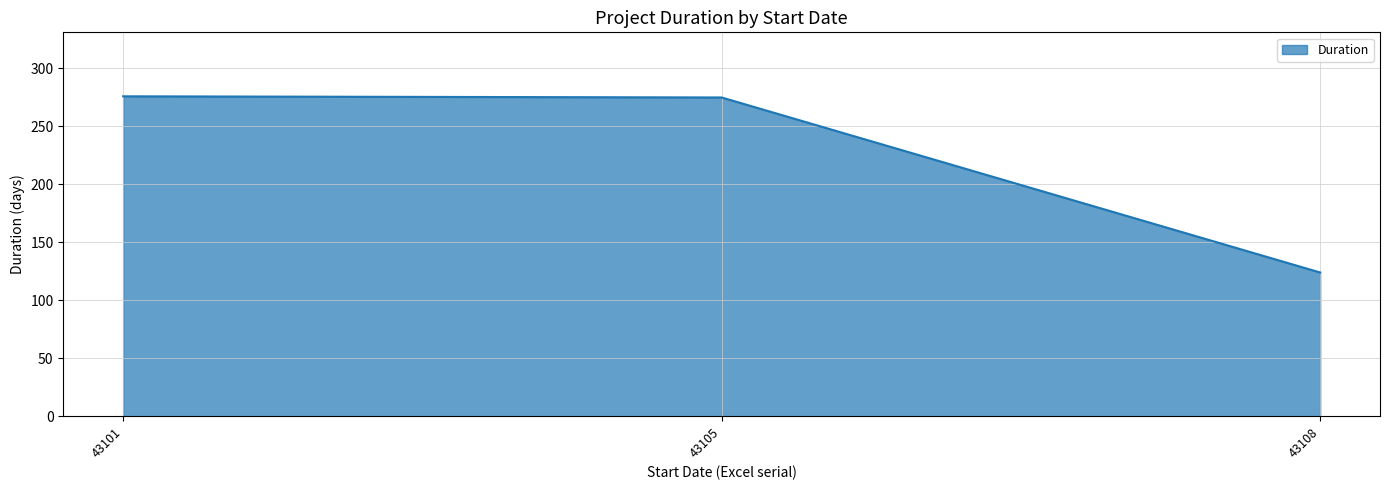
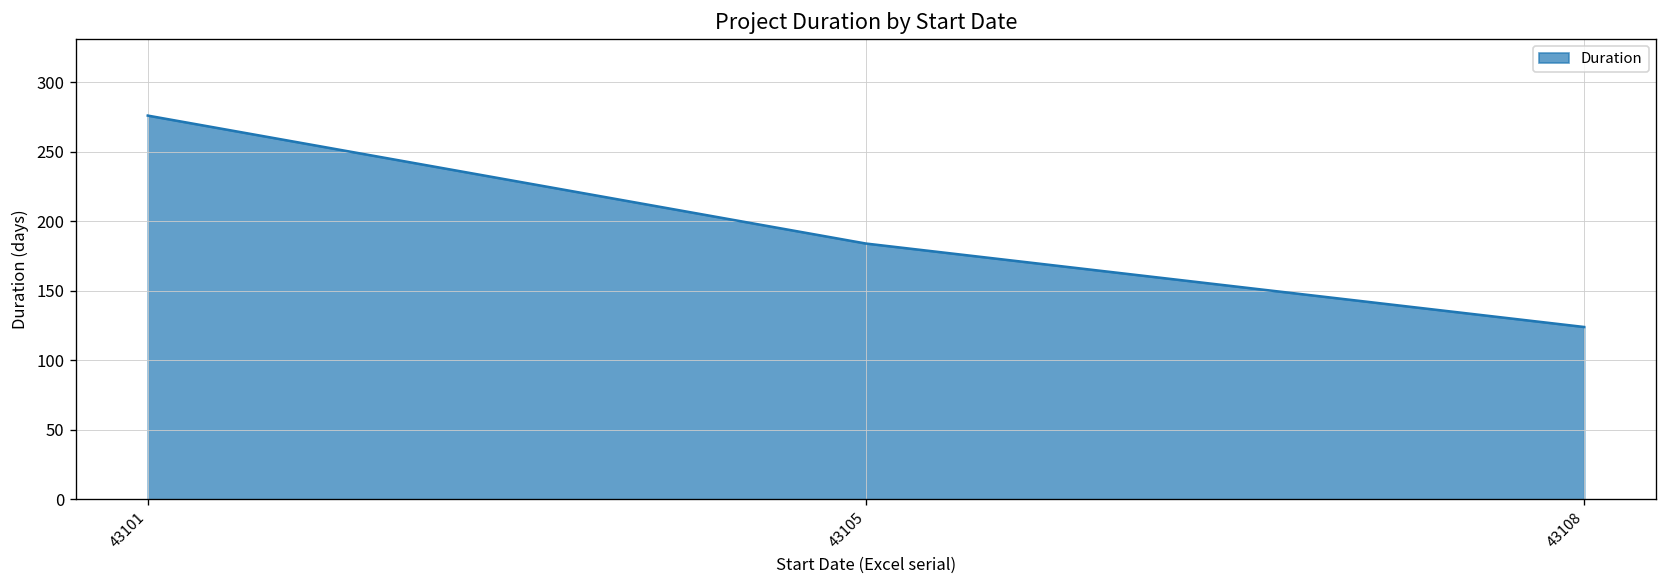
43105: 275 -> 184
